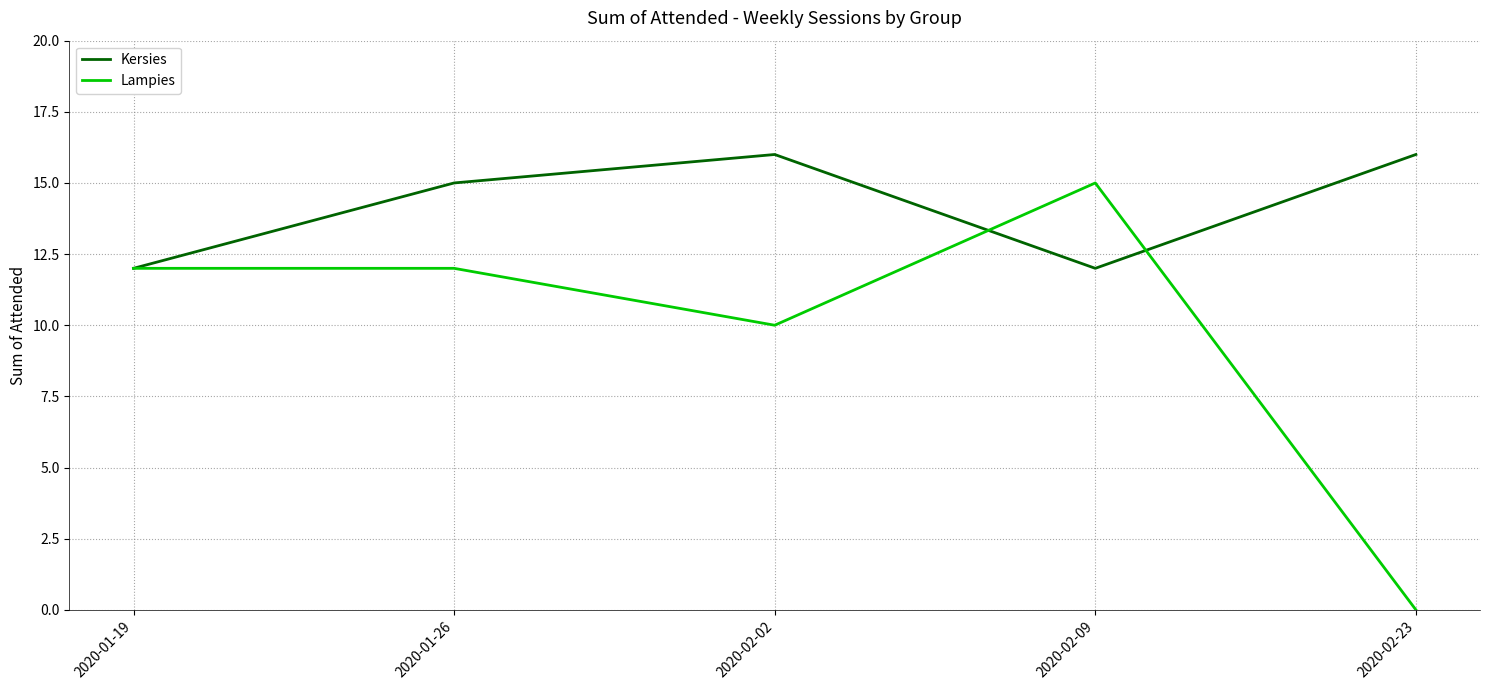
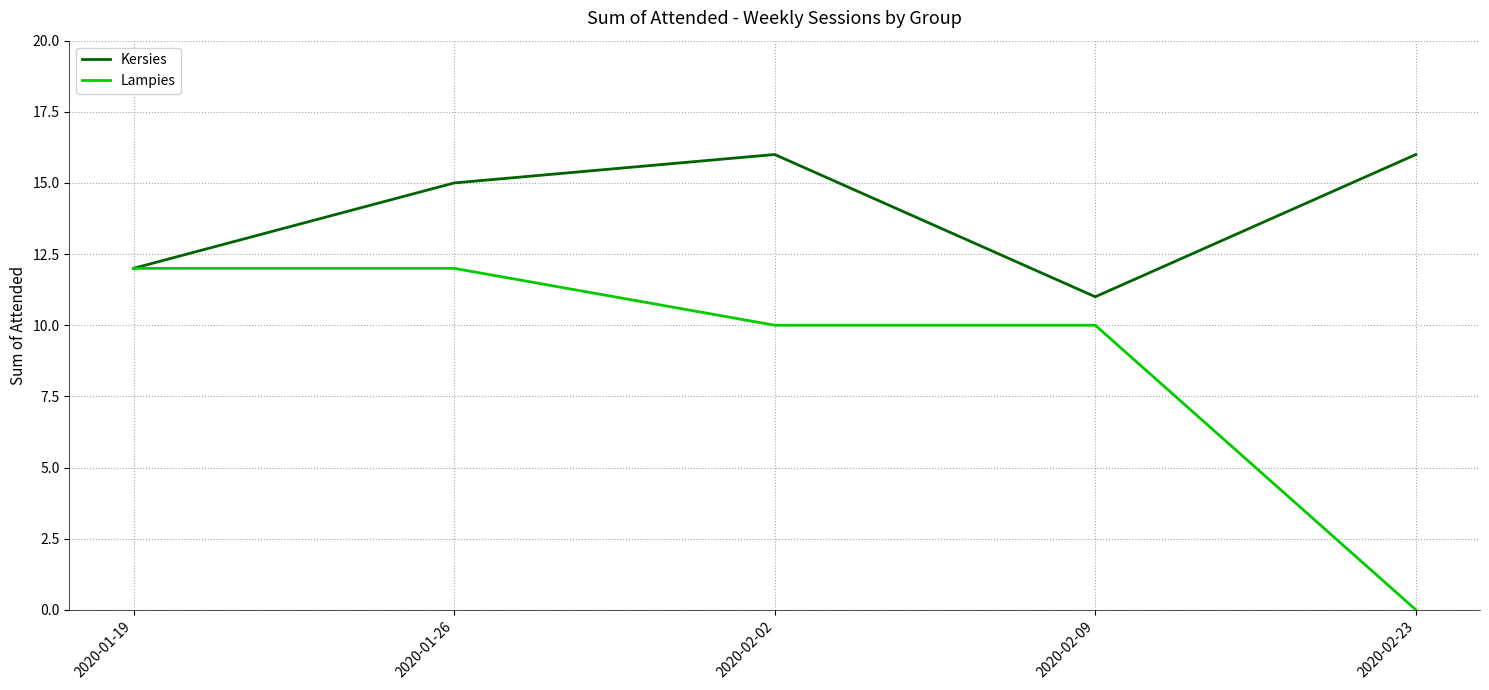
Kersies, 2020-02-09: 12 -> 11
Lampies, 2020-02-09: 15 -> 10
